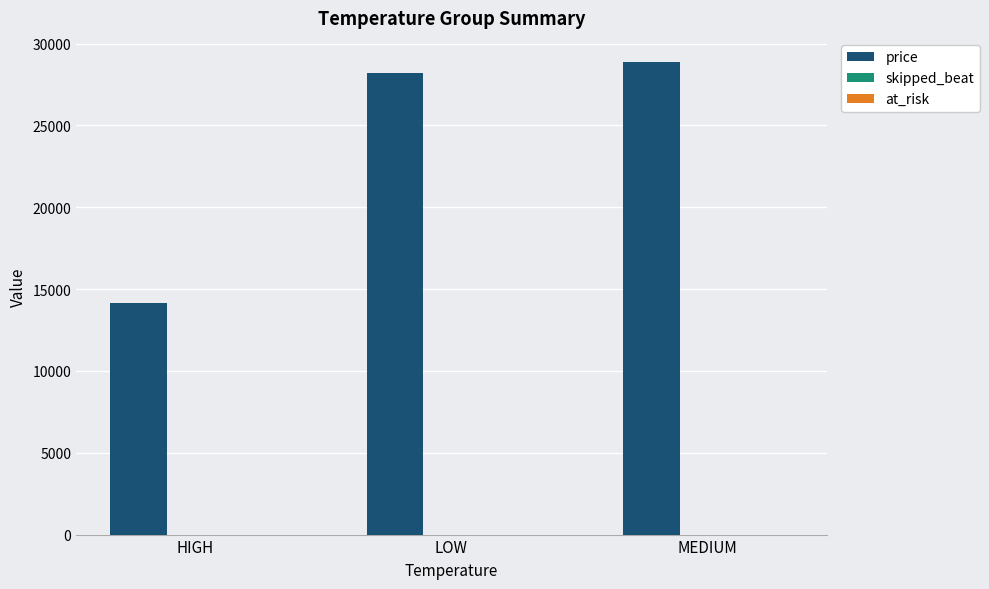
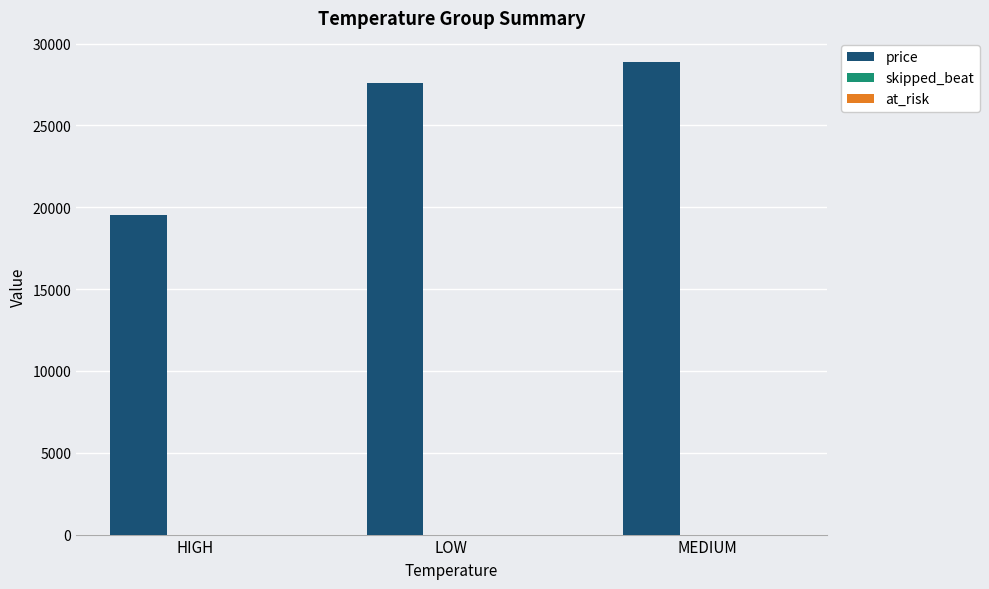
price, HIGH: 14100 -> 19500
price, LOW: 28200 -> 27600
